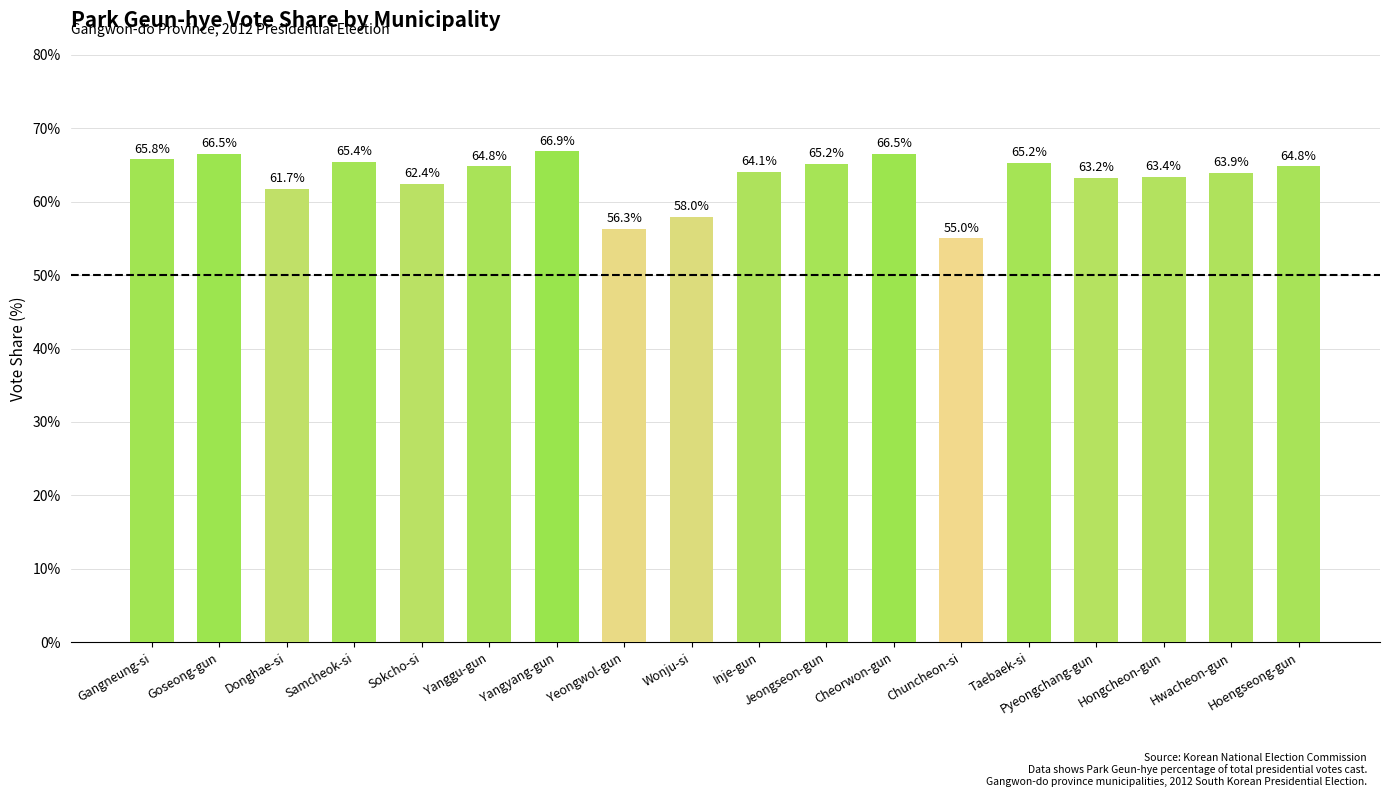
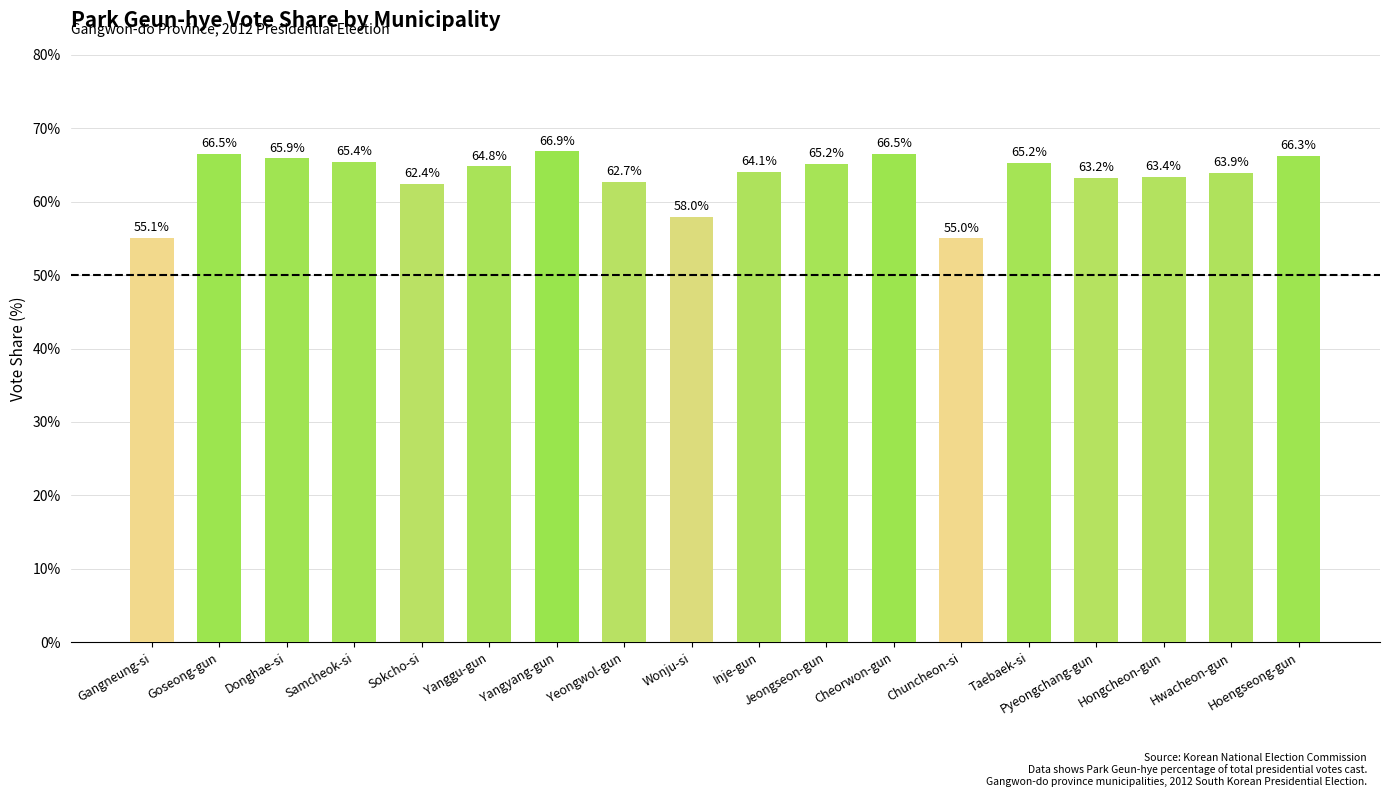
Gangneung-si: 65.8% -> 55.1%
Donghae-si: 61.7% -> 65.9%
Yeongwol-gun: 56.3% -> 62.7%
Hoengseong-gun: 64.8% -> 66.3%
